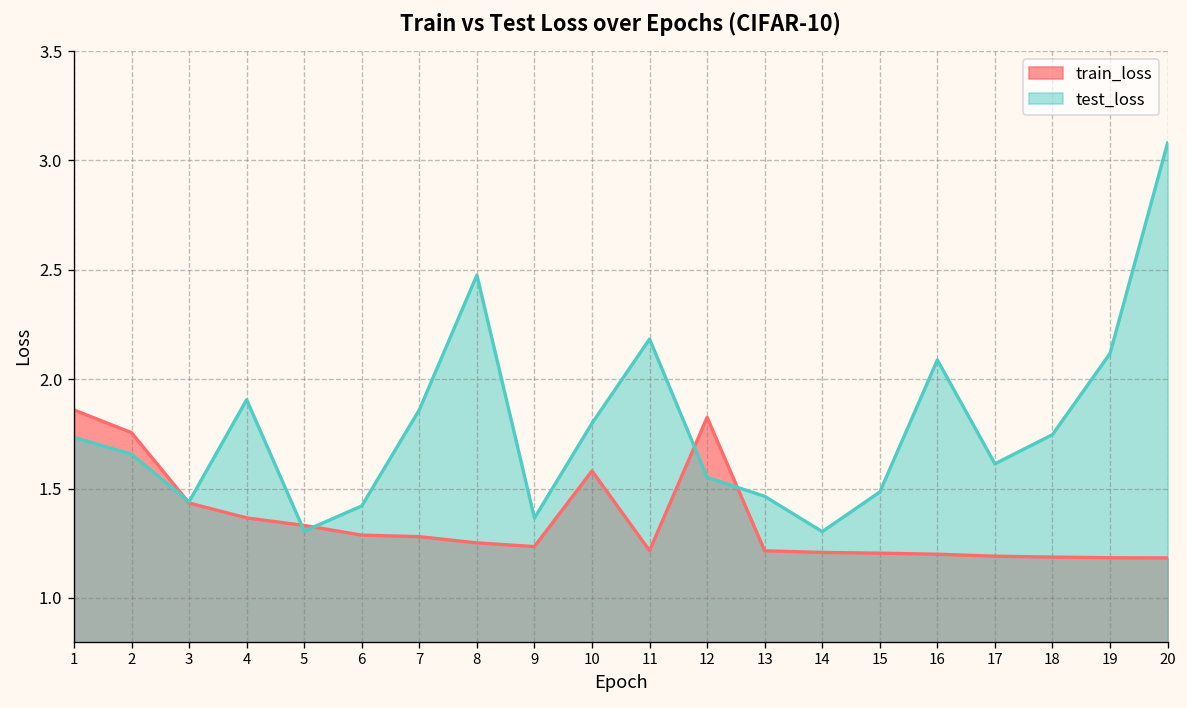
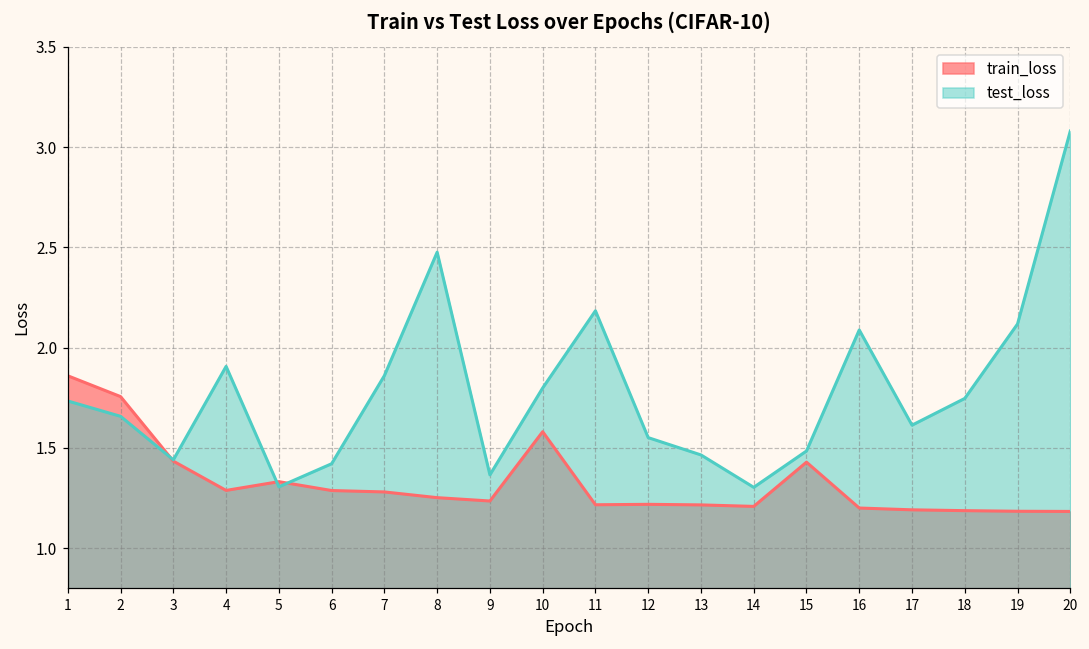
train_loss, 4: 1.37 -> 1.29
train_loss, 12: 1.83 -> 1.22
train_loss, 15: 1.20 -> 1.43
